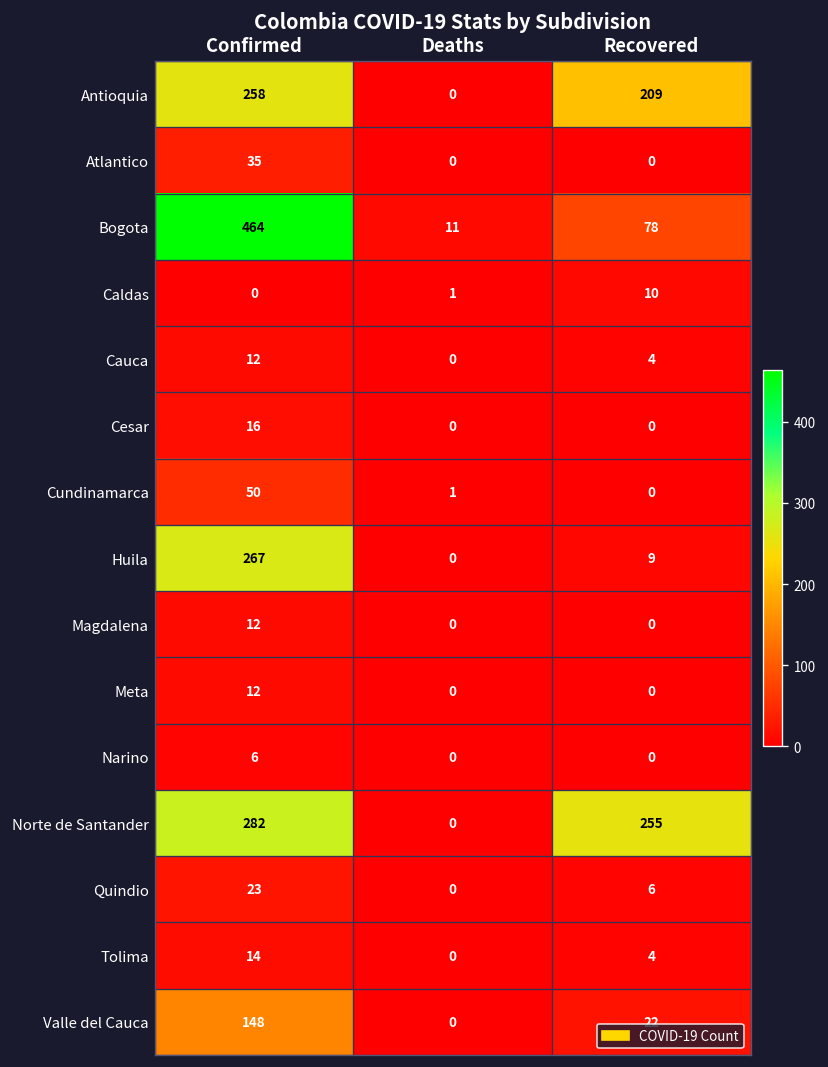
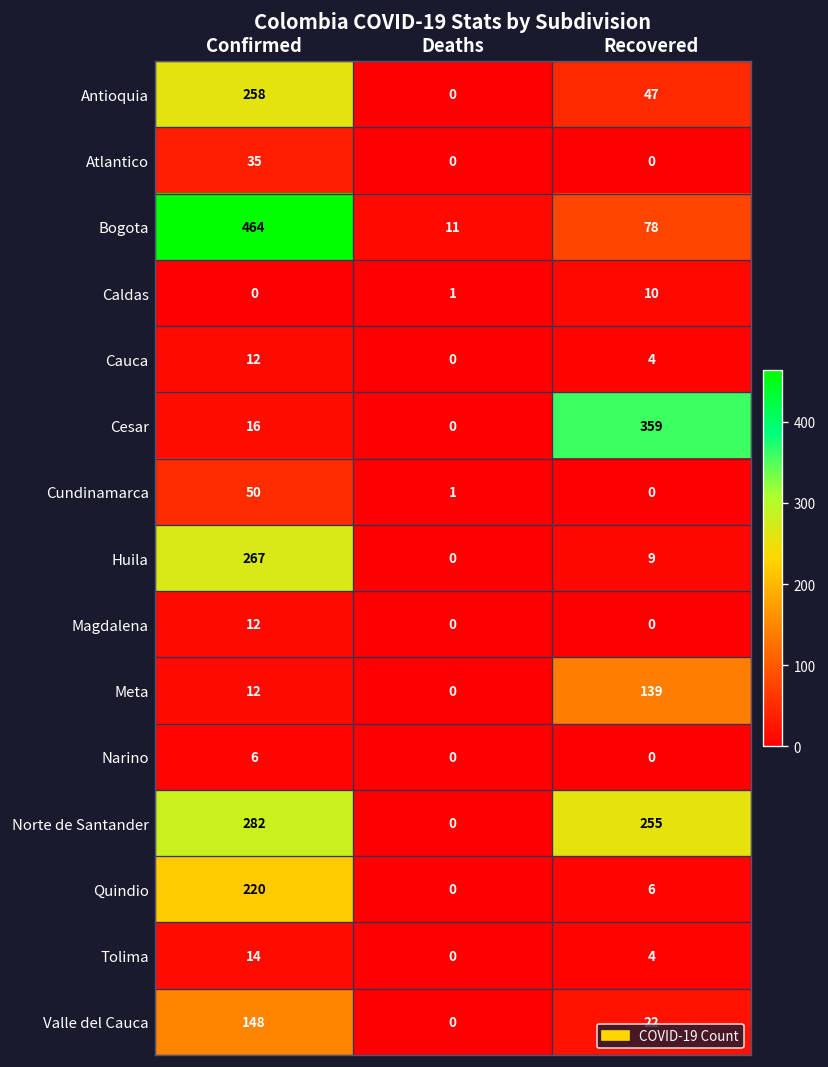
Antioquia, Recovered: 209 -> 47
Cesar, Recovered: 0 -> 359
Meta, Recovered: 0 -> 139
Quindio, Confirmed: 23 -> 220
